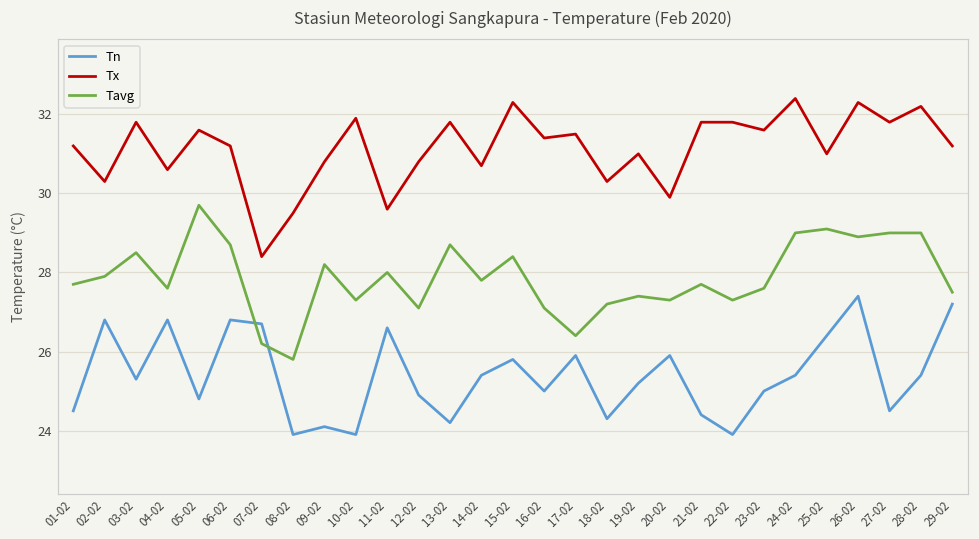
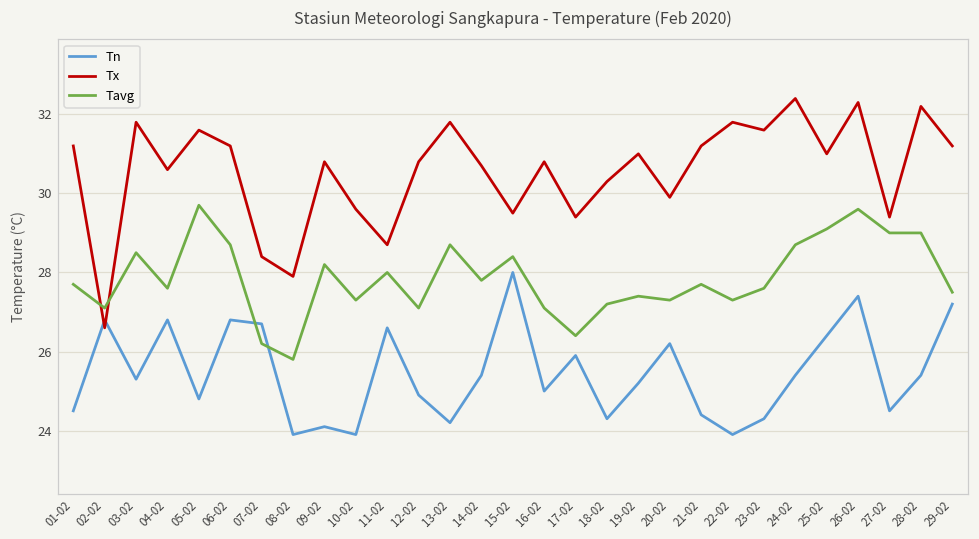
Tx, 02-02: 30.3 -> 26.6
Tavg, 02-02: 27.9 -> 27.1
Tx, 08-02: 29.5 -> 27.9
Tx, 10-02: 31.9 -> 29.6
Tx, 11-02: 29.6 -> 28.7
Tn, 15-02: 25.8 -> 28.0
Tx, 15-02: 32.3 -> 29.5
Tx, 16-02: 31.4 -> 30.8
Tx, 17-02: 31.5 -> 29.4
Tn, 20-02: 25.9 -> 26.2
Tx, 21-02: 31.8 -> 31.2
Tn, 23-02: 25.0 -> 24.3
Tavg, 24-02: 29.0 -> 28.7
Tavg, 26-02: 28.9 -> 29.6
Tx, 27-02: 31.8 -> 29.4
